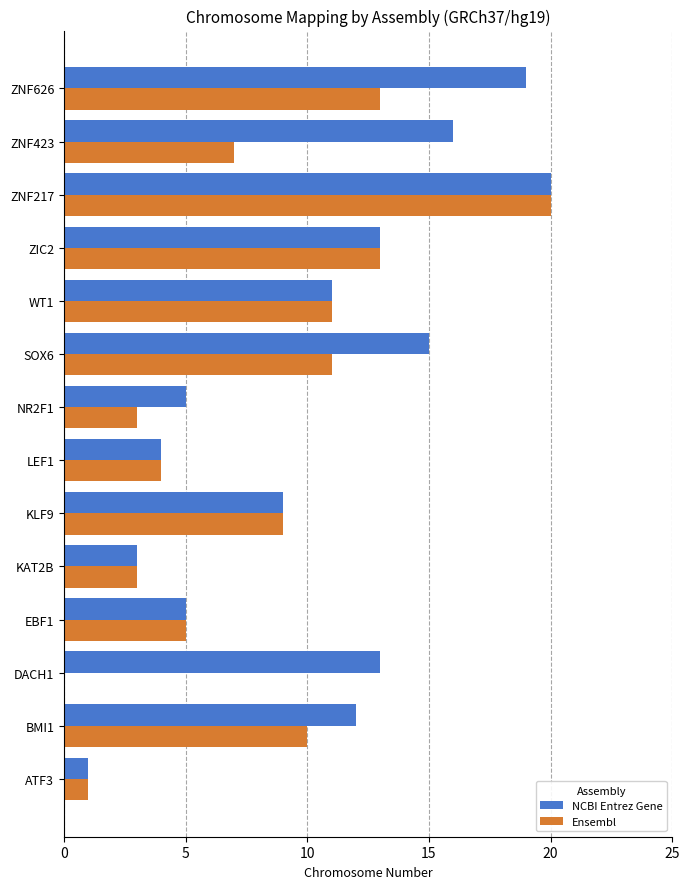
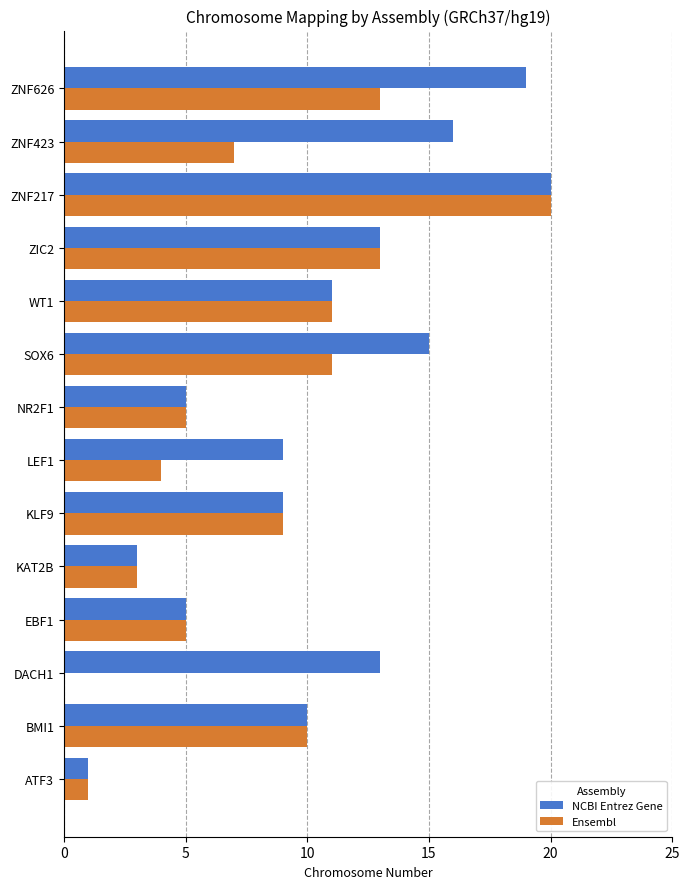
Ensembl, NR2F1: 3 -> 5
NCBI Entrez Gene, LEF1: 4 -> 9
NCBI Entrez Gene, BMI1: 12 -> 10
